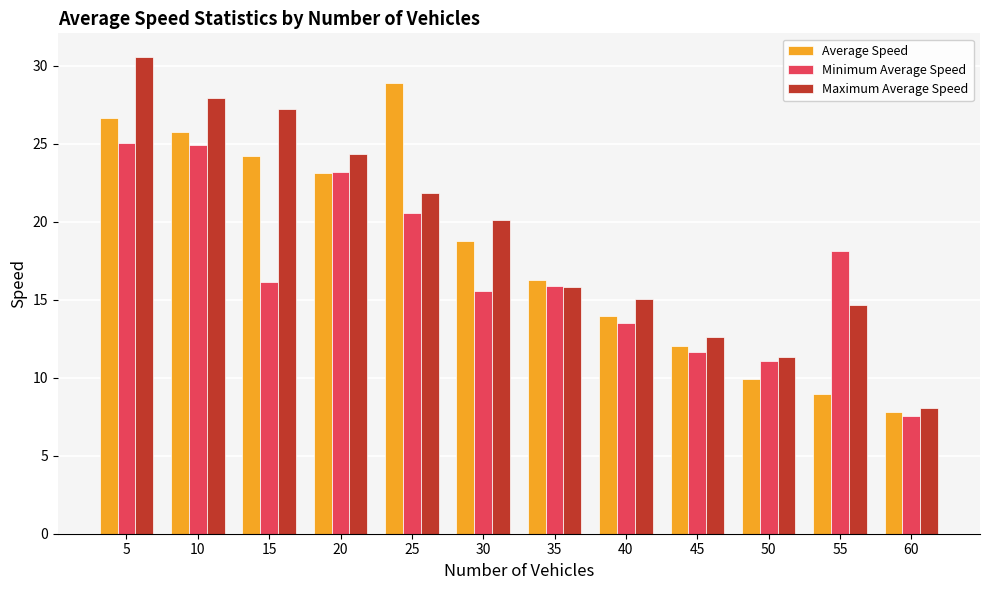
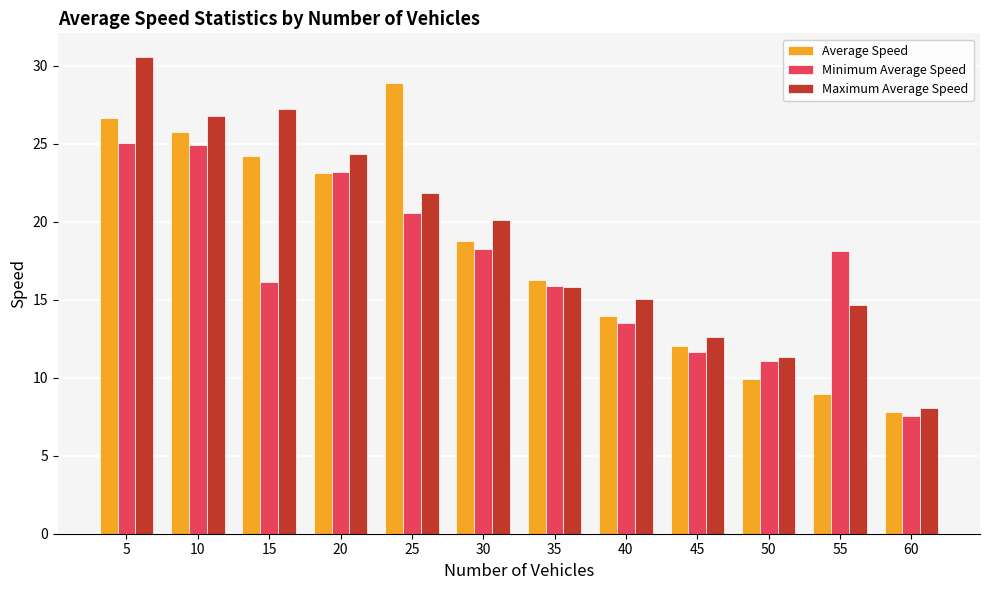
Maximum Average Speed, 10: 27.9 -> 26.8
Minimum Average Speed, 30: 15.6 -> 18.2
